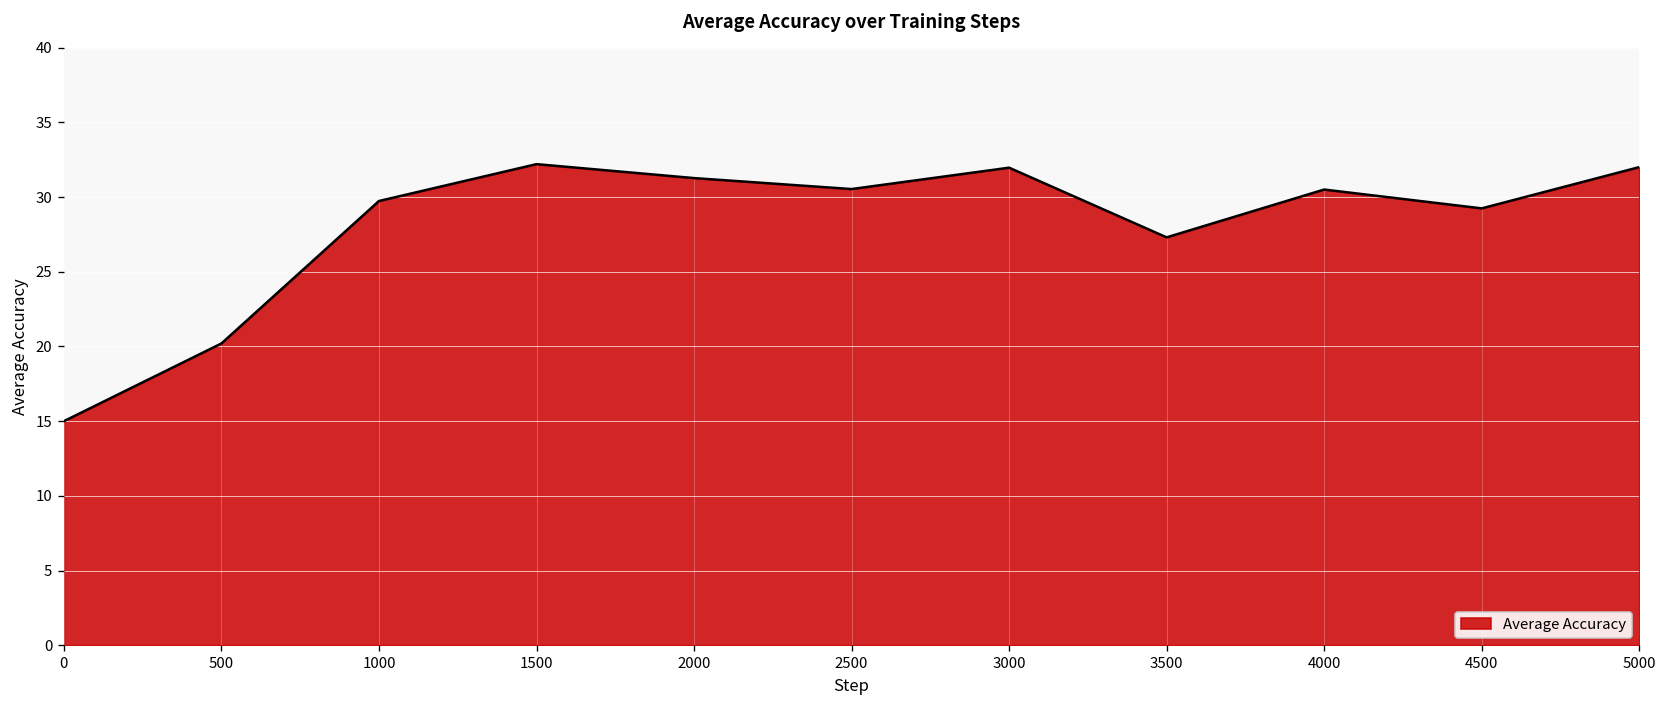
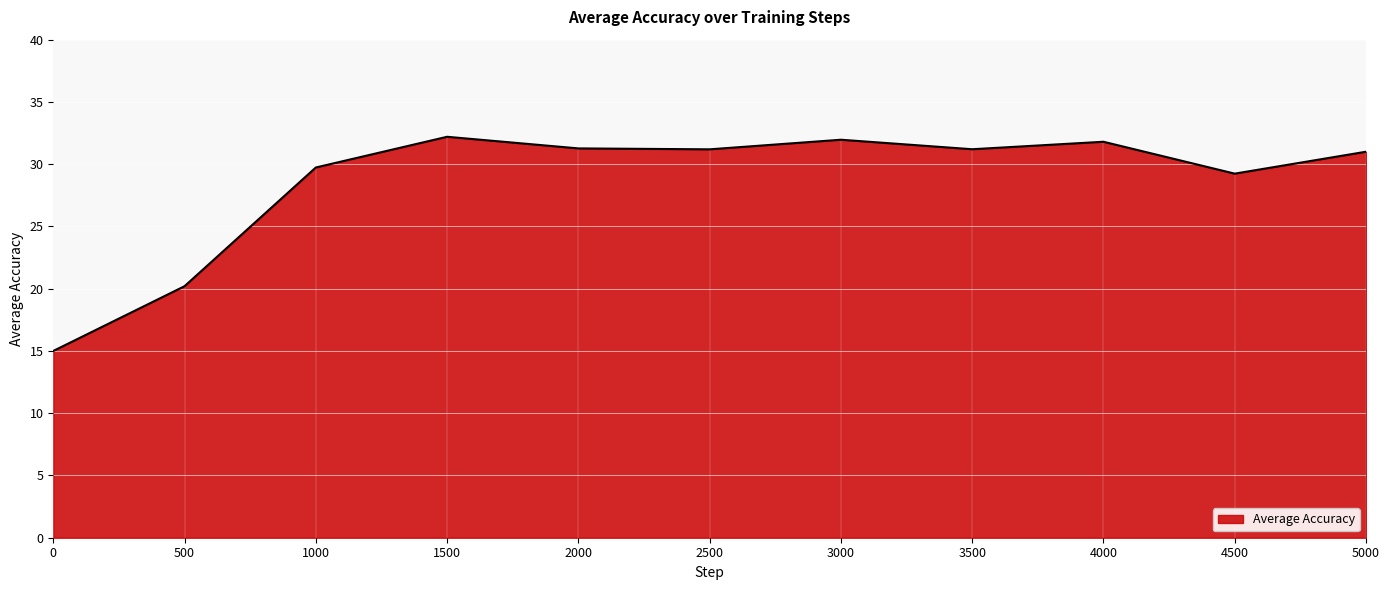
2500: 30.5 -> 31.2
3500: 27.3 -> 31.2
4000: 30.5 -> 31.8
5000: 32 -> 31
